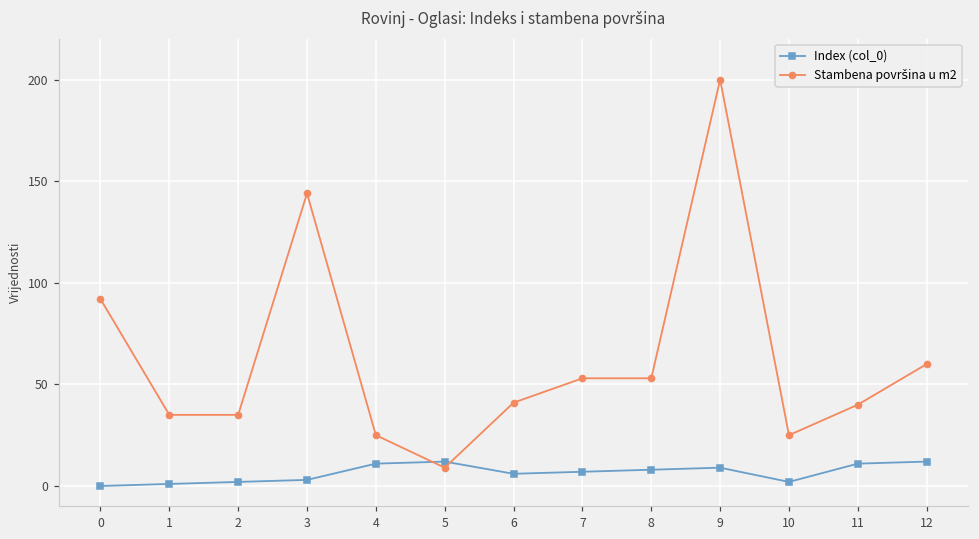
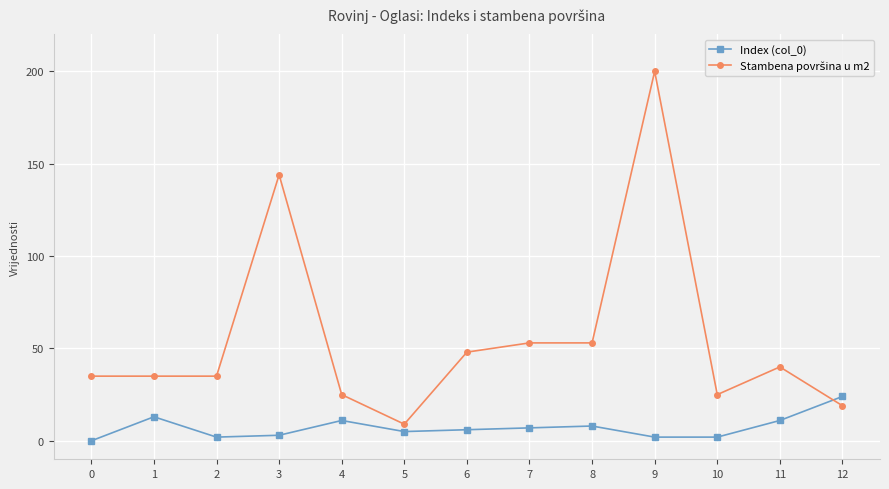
Stambena površina u m2, 0: 92 -> 35
Index (col_0), 1: 1 -> 13
Index (col_0), 5: 12 -> 5
Stambena površina u m2, 6: 41 -> 48
Index (col_0), 9: 9 -> 2
Index (col_0), 12: 12 -> 24
Stambena površina u m2, 12: 60 -> 19
